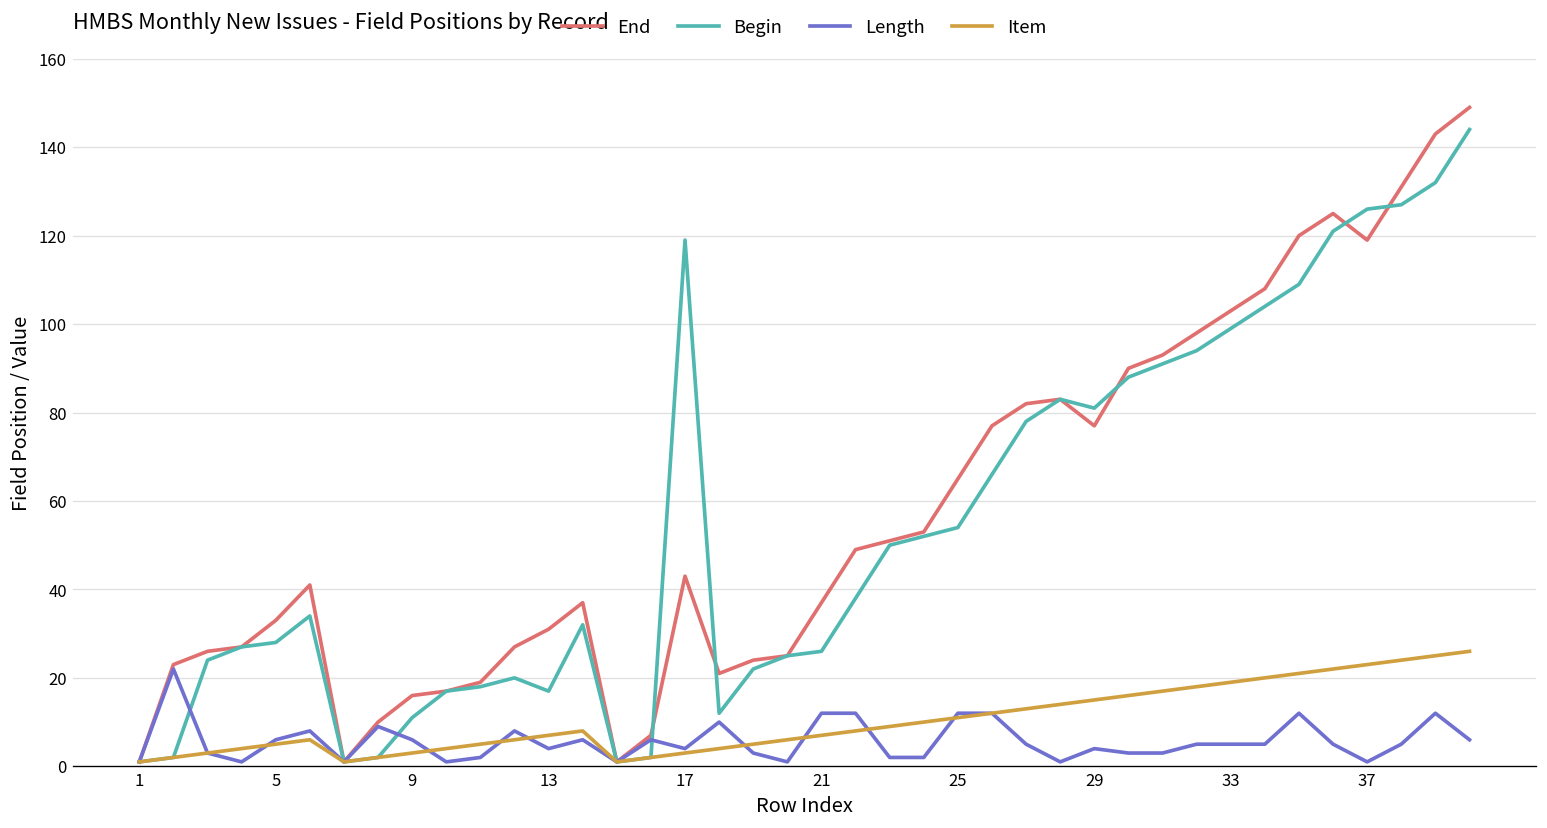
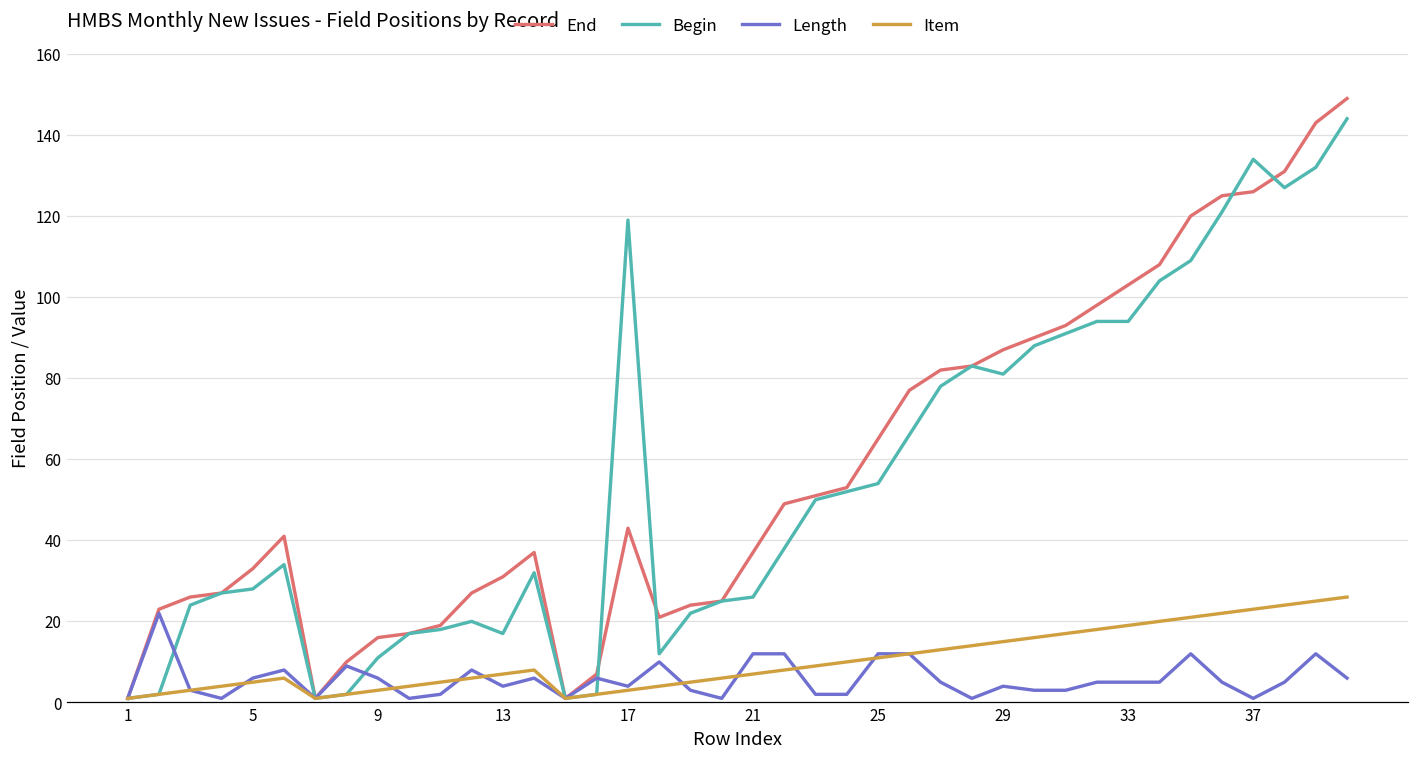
End, 29: 77 -> 87
Begin, 33: 99 -> 94
End, 37: 119 -> 126
Begin, 37: 126 -> 134
